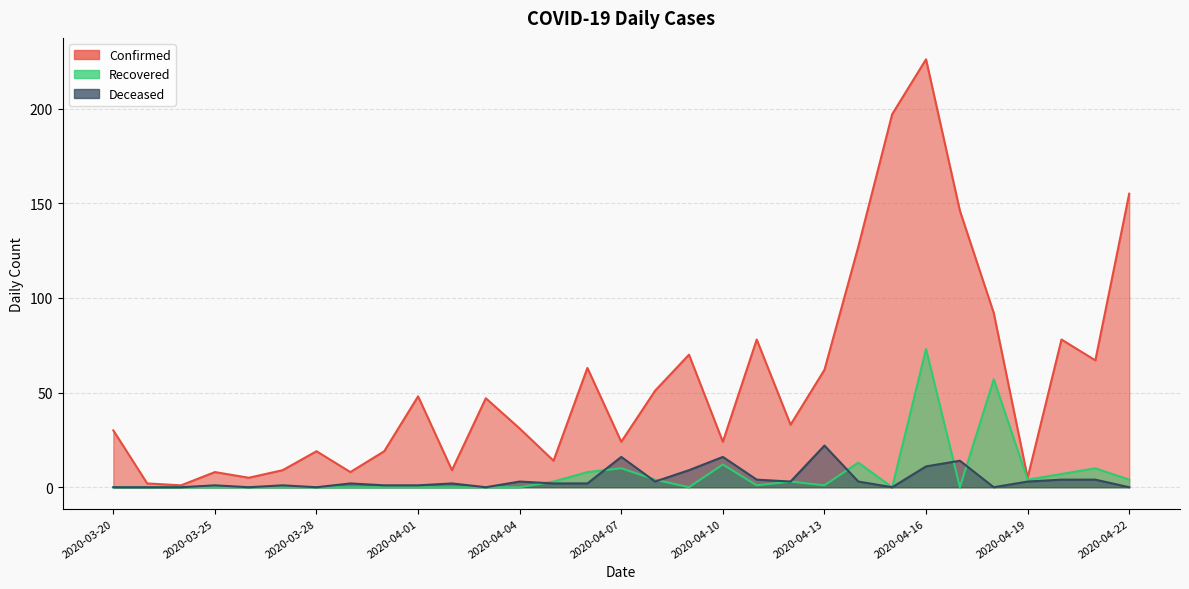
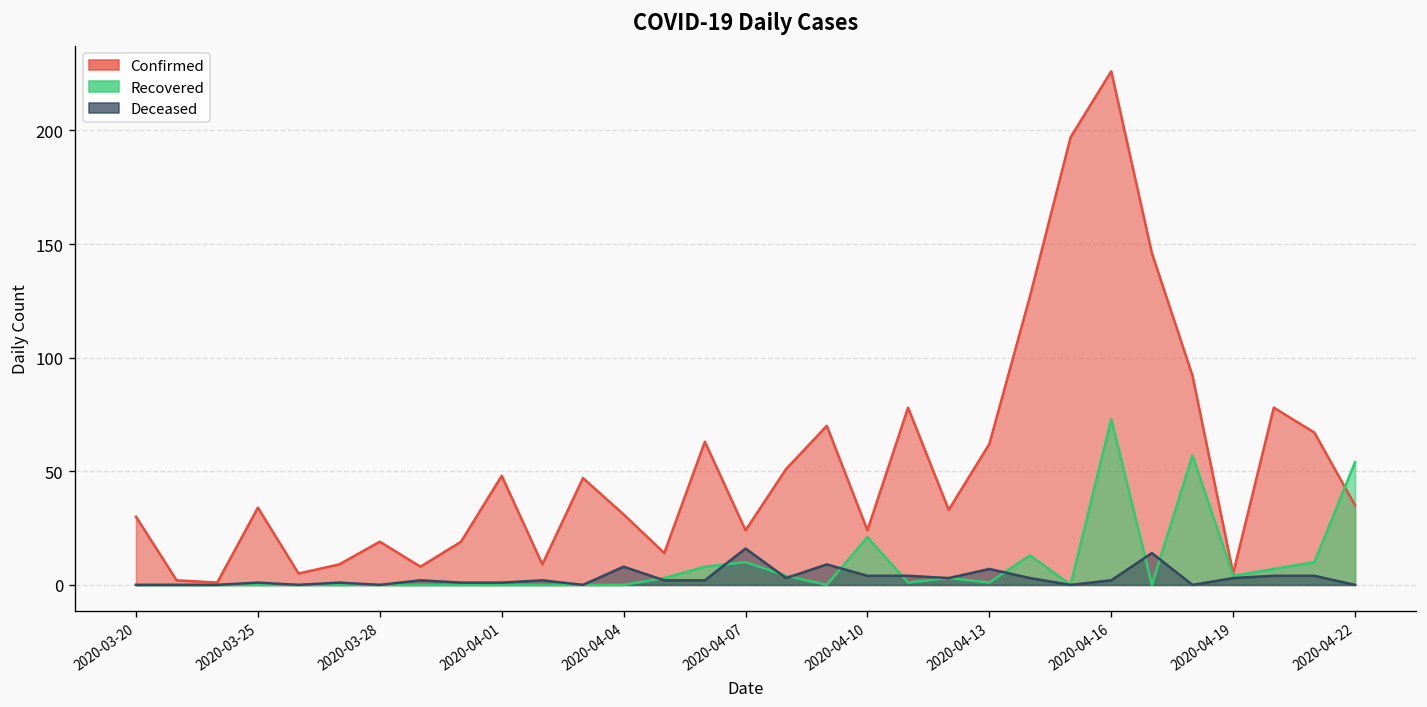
Confirmed, 2020-03-25: 8 -> 34
Deceased, 2020-04-04: 3 -> 8
Recovered, 2020-04-10: 12 -> 21
Deceased, 2020-04-10: 16 -> 4
Deceased, 2020-04-13: 22 -> 7
Deceased, 2020-04-16: 11 -> 2
Confirmed, 2020-04-22: 155 -> 35
Recovered, 2020-04-22: 4 -> 54
